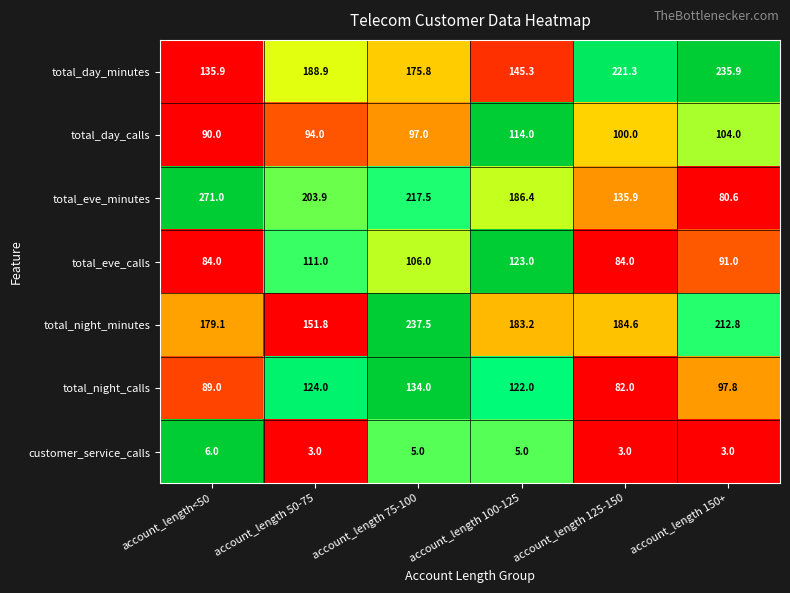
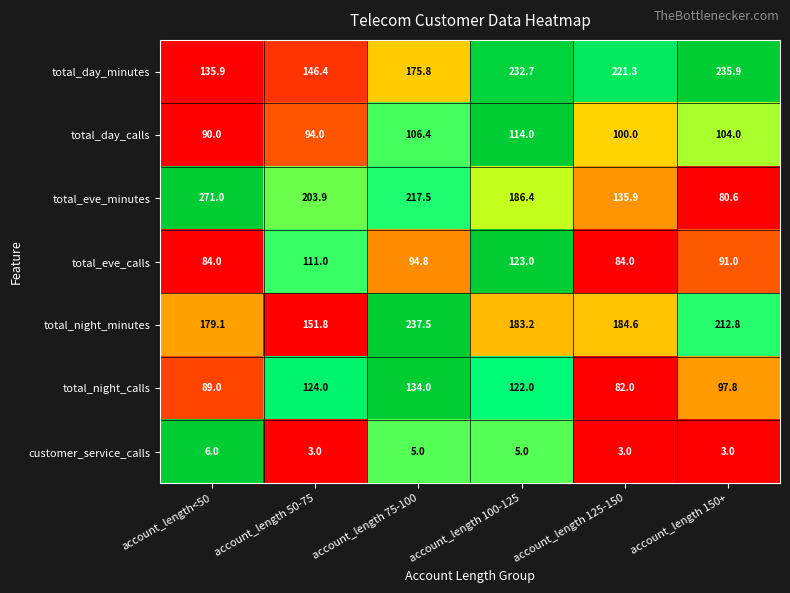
total_day_minutes, account_length 50-75: 188.9 -> 146.4
total_day_minutes, account_length 100-125: 145.3 -> 232.7
total_day_calls, account_length 75-100: 97.0 -> 106.4
total_eve_calls, account_length 75-100: 106.0 -> 94.8
